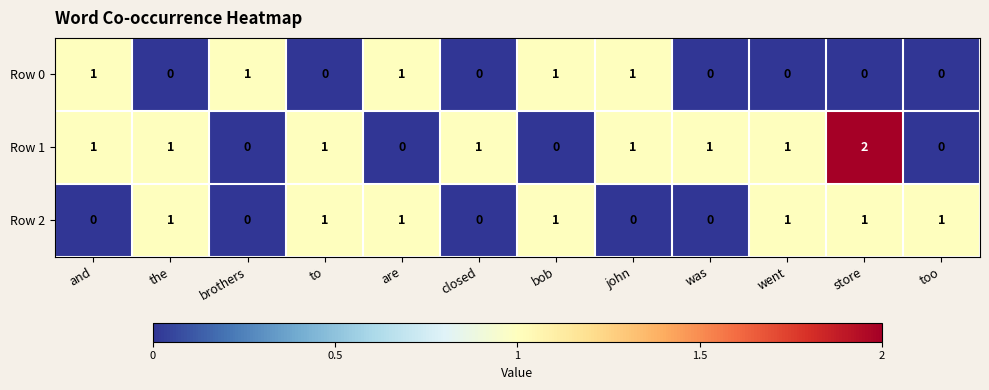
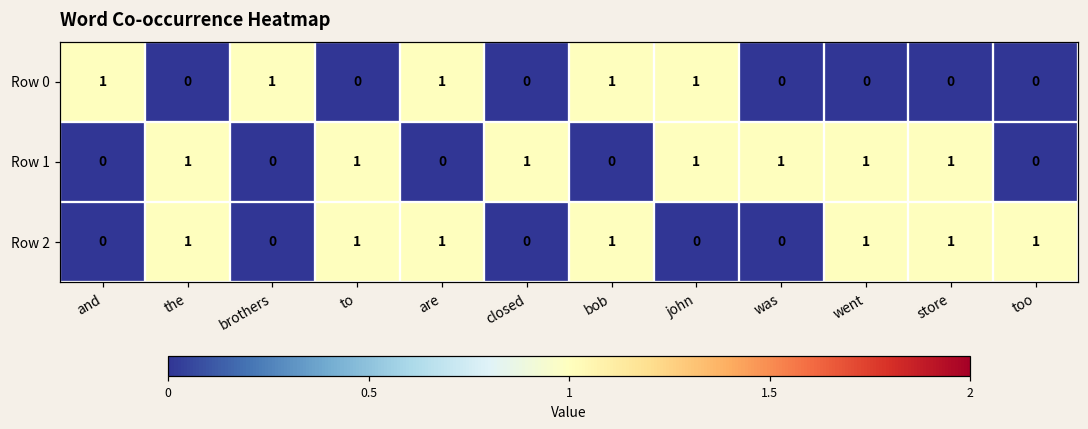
Row 1, and: 1 -> 0
Row 1, store: 2 -> 1
